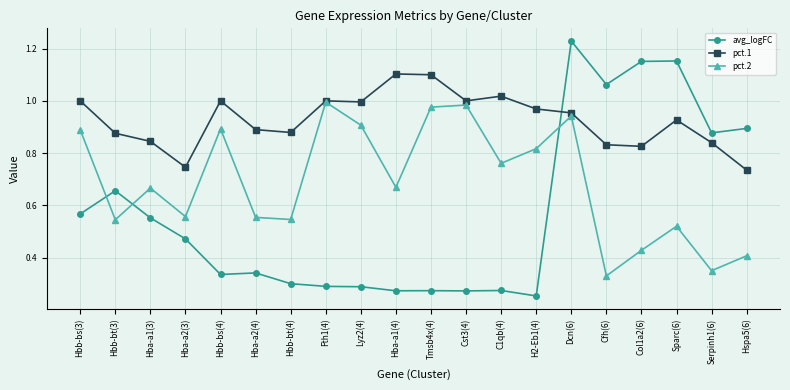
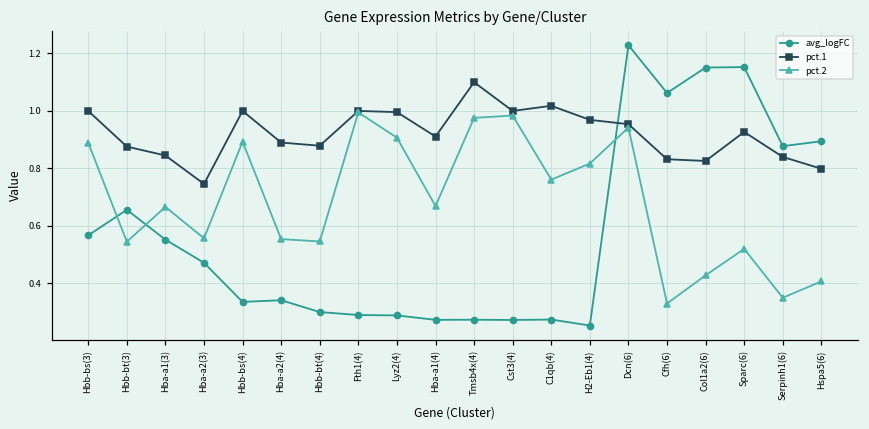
pct.1, Hba-a1(4): 1.10 -> 0.91
pct.1, Hspa5(6): 0.74 -> 0.80
